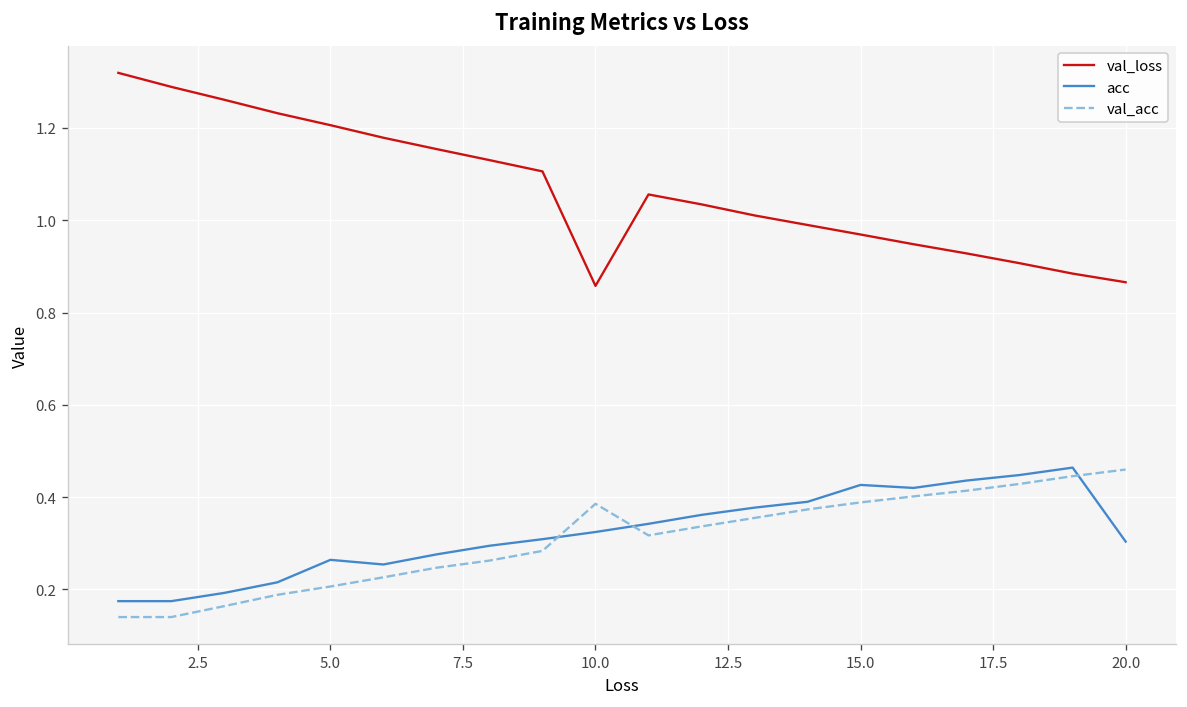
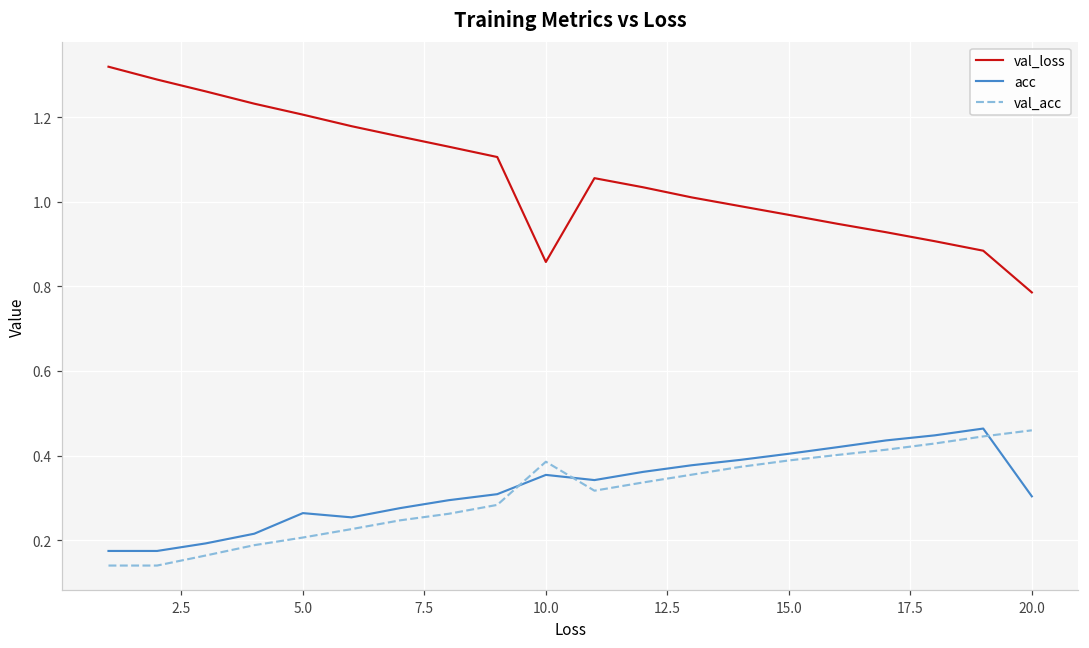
acc, 10.0: 0.32 -> 0.35
acc, 15.0: 0.43 -> 0.40
val_loss, 20.0: 0.87 -> 0.79
